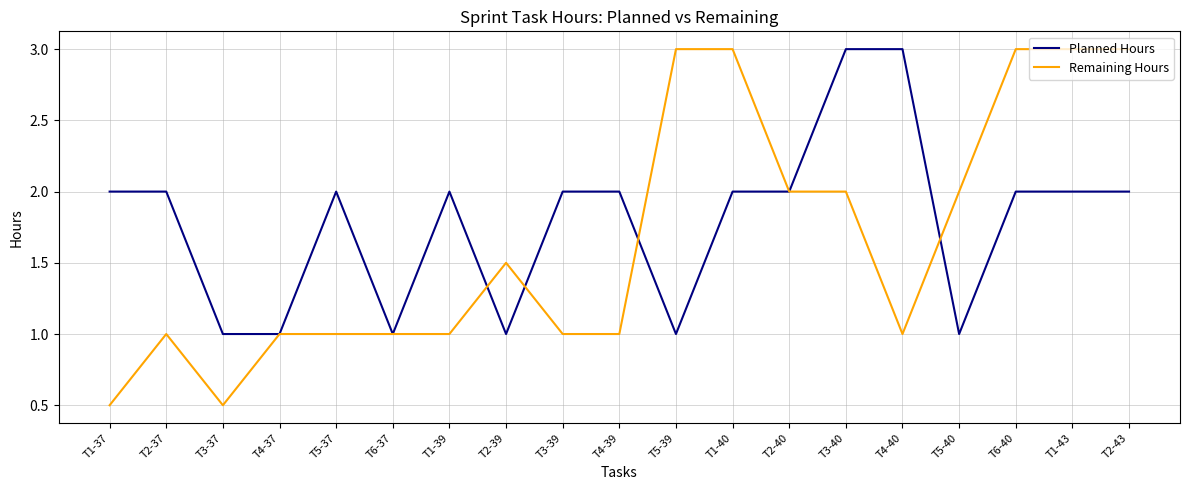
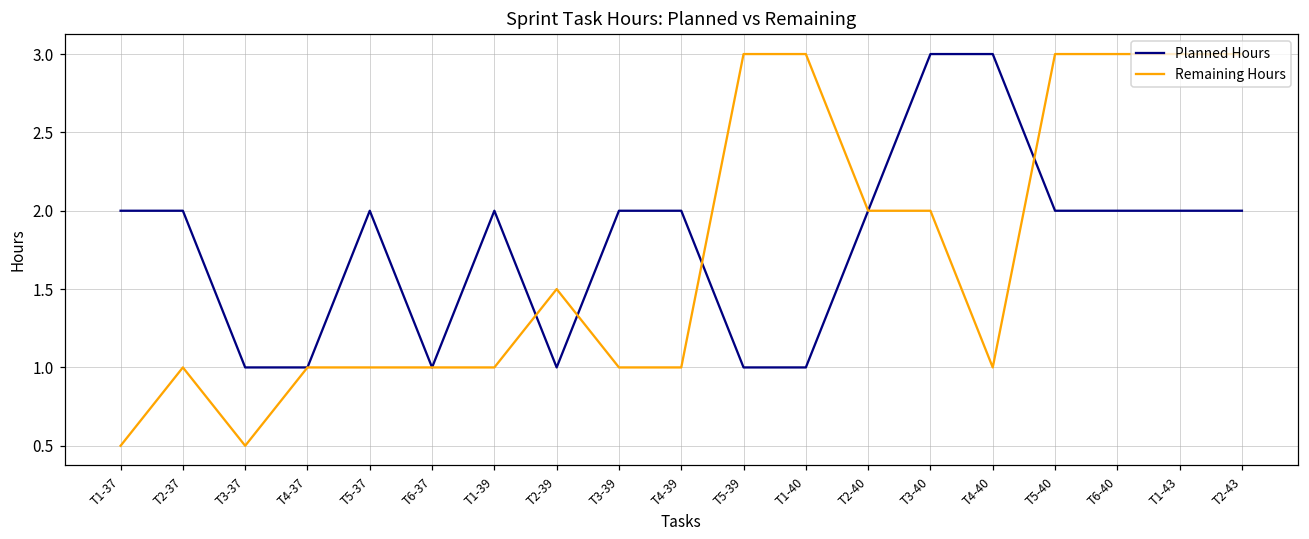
Planned Hours, T1-40: 2 -> 1
Planned Hours, T5-40: 1 -> 2
Remaining Hours, T5-40: 2 -> 3
